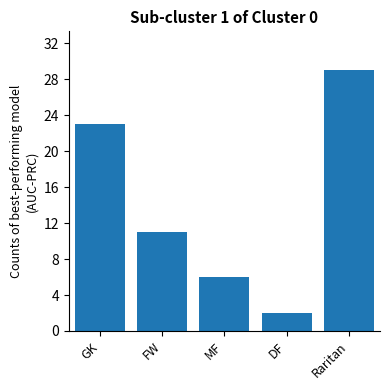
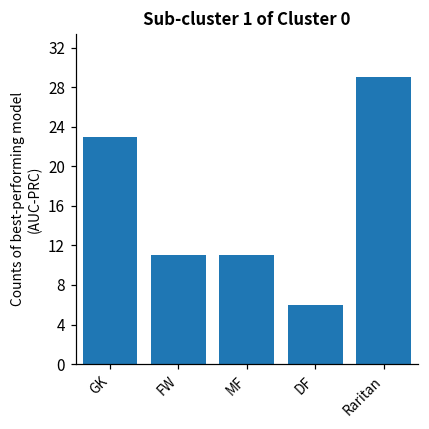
MF: 6 -> 11
DF: 2 -> 6
